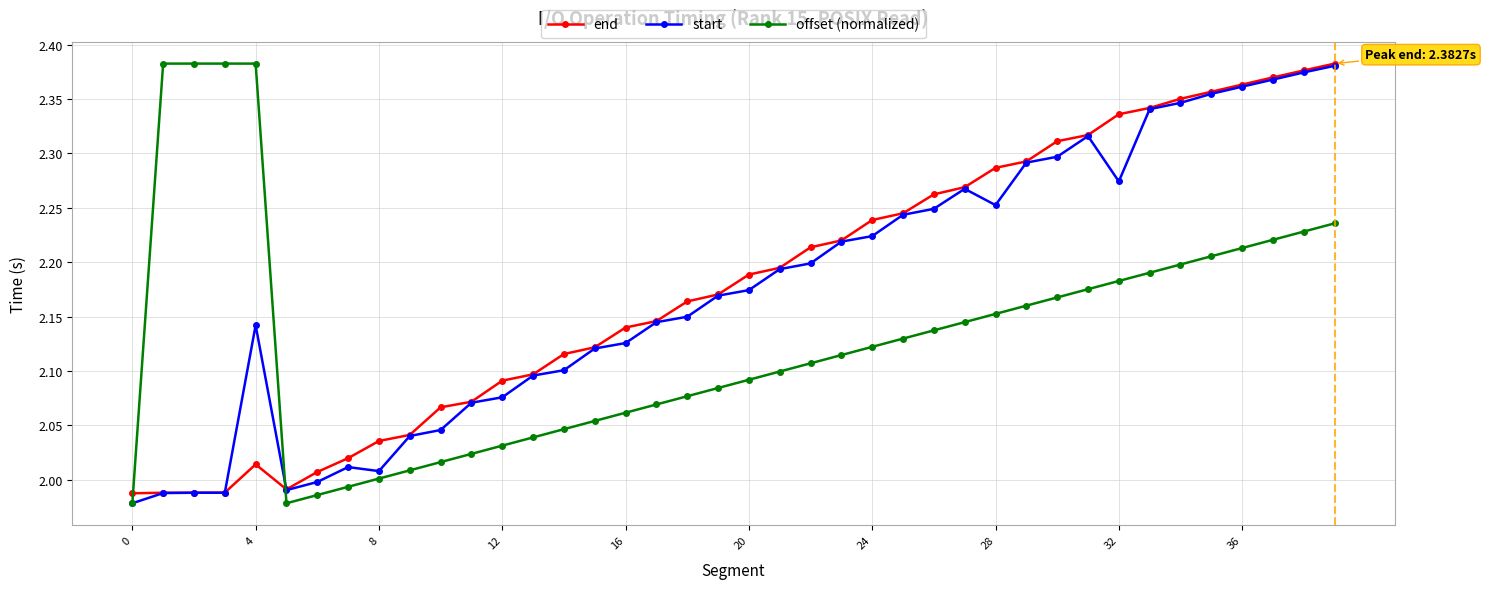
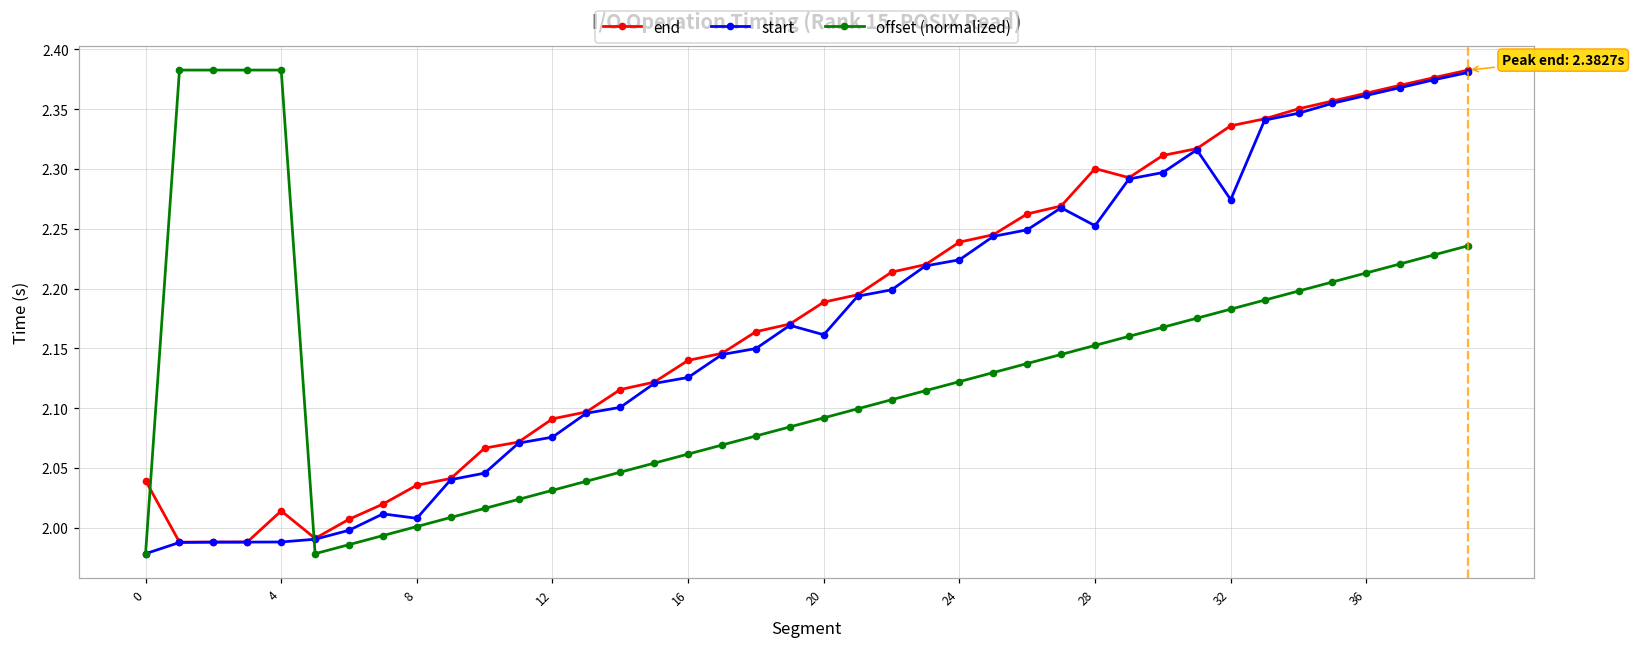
end, 0: 1.987 -> 2.039
start, 4: 2.142 -> 1.988
start, 20: 2.174 -> 2.161
end, 28: 2.287 -> 2.300
